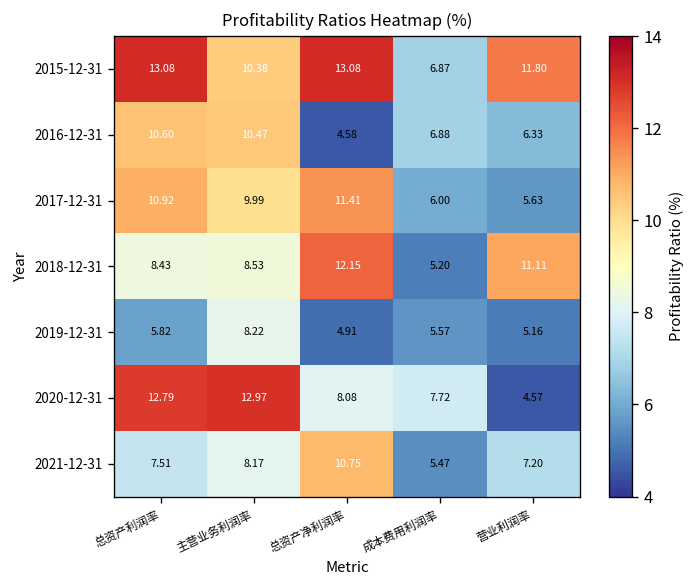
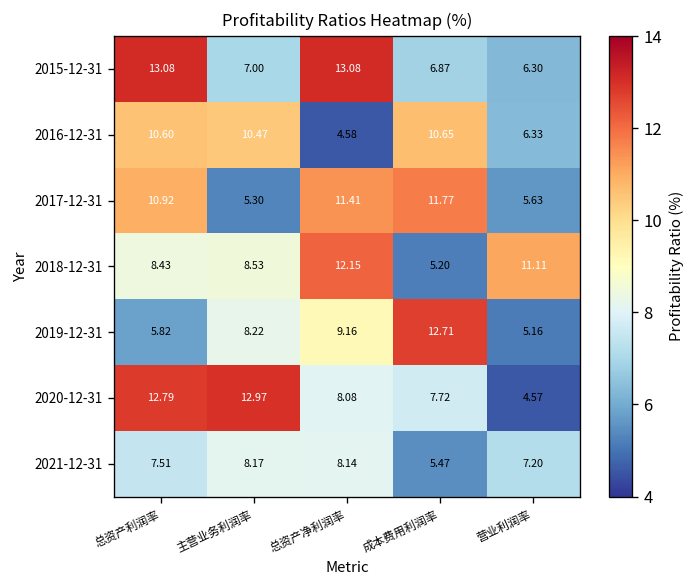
2015-12-31, 主营业务利润率: 10.38 -> 7.00
2015-12-31, 营业利润率: 11.80 -> 6.30
2016-12-31, 成本费用利润率: 6.88 -> 10.65
2017-12-31, 主营业务利润率: 9.99 -> 5.30
2017-12-31, 成本费用利润率: 6.00 -> 11.77
2019-12-31, 总资产净利润率: 4.91 -> 9.16
2019-12-31, 成本费用利润率: 5.57 -> 12.71
2021-12-31, 总资产净利润率: 10.75 -> 8.14
